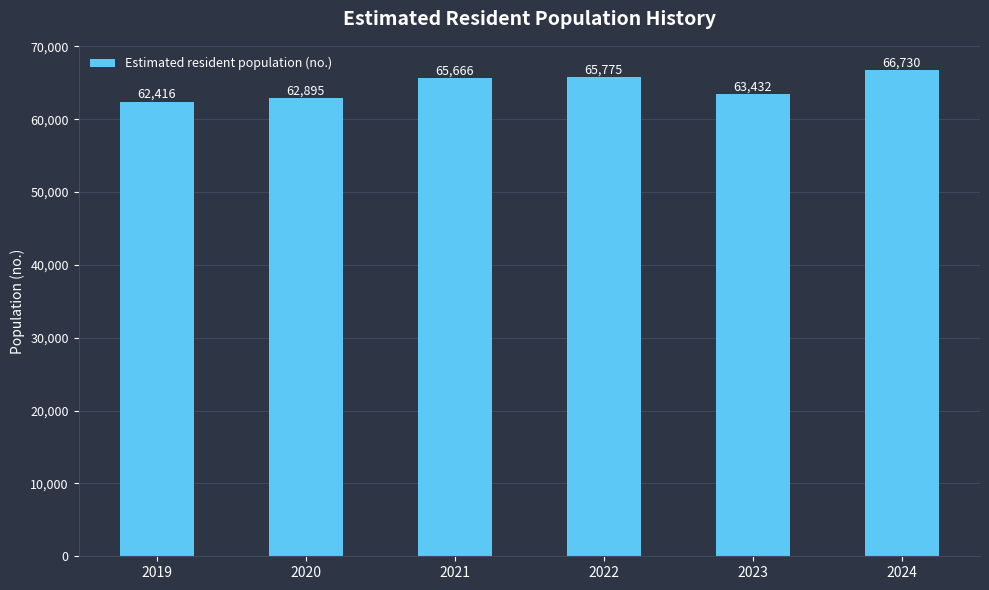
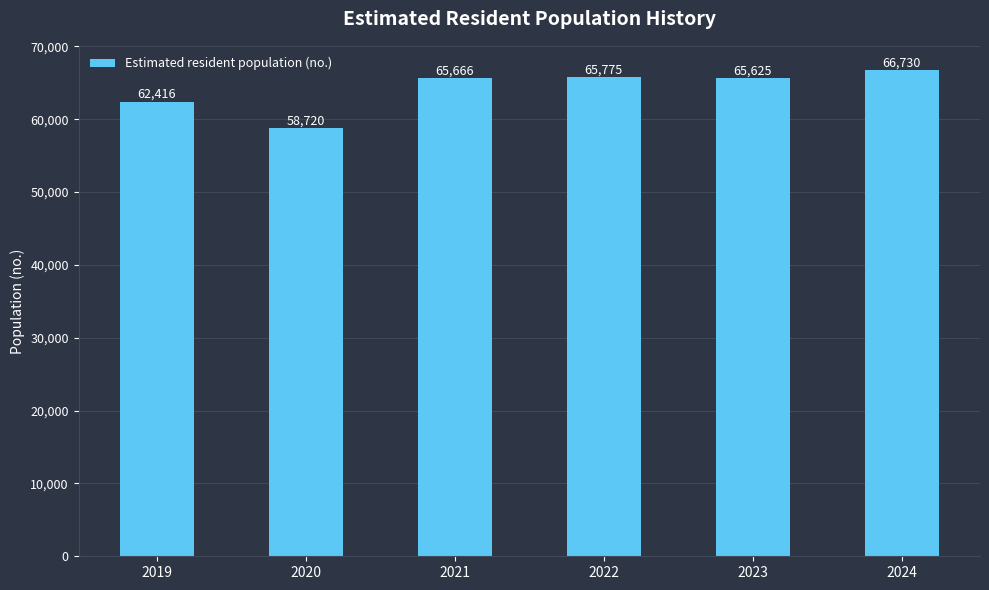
2020: 62,895 -> 58,720
2023: 63,432 -> 65,625
